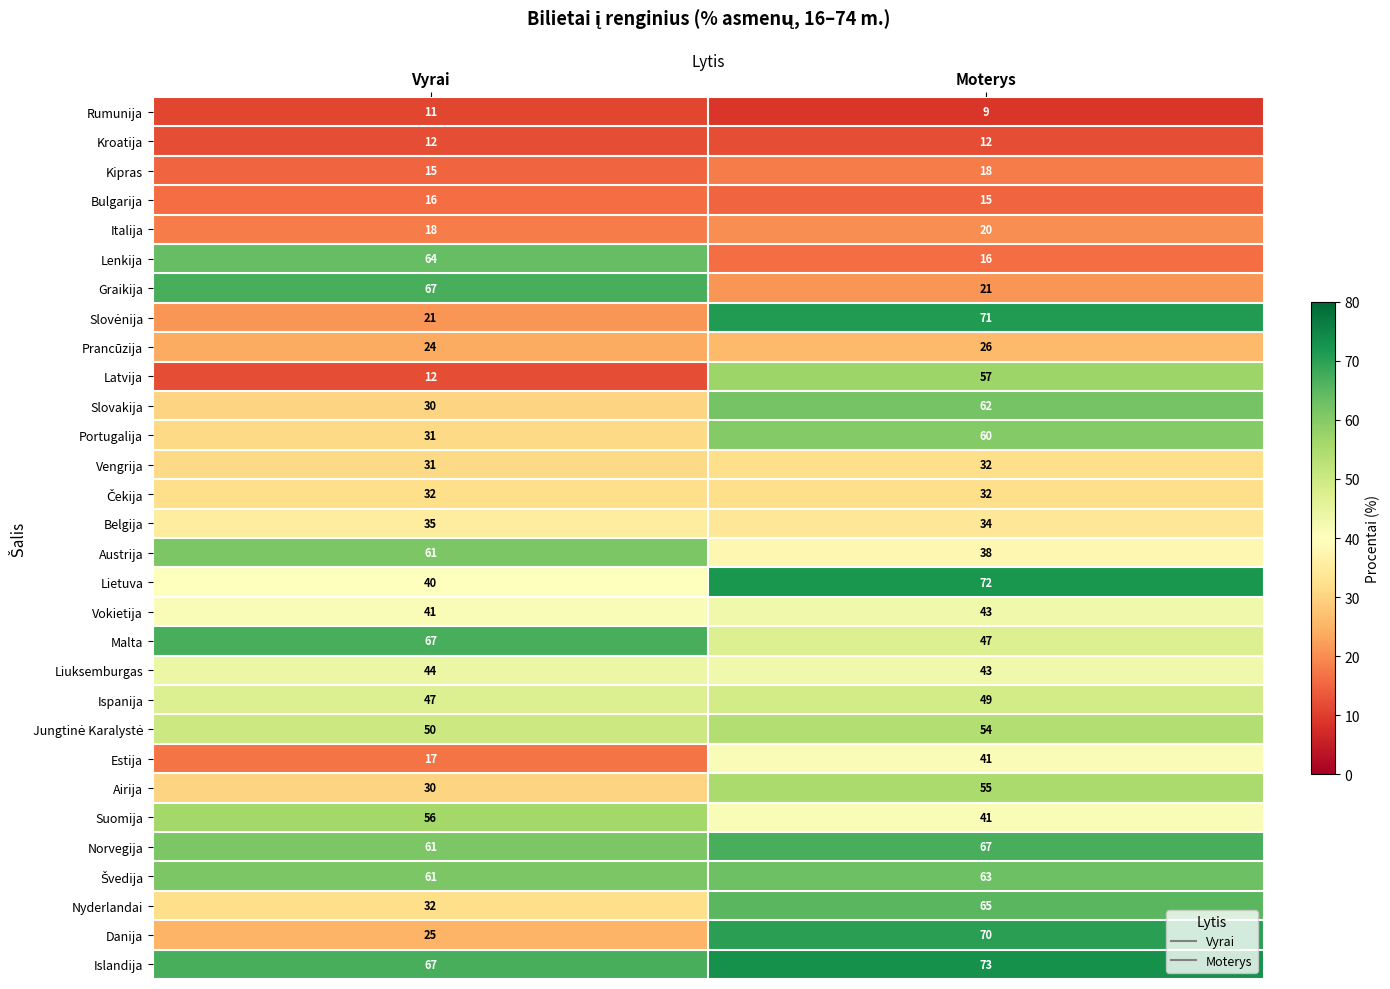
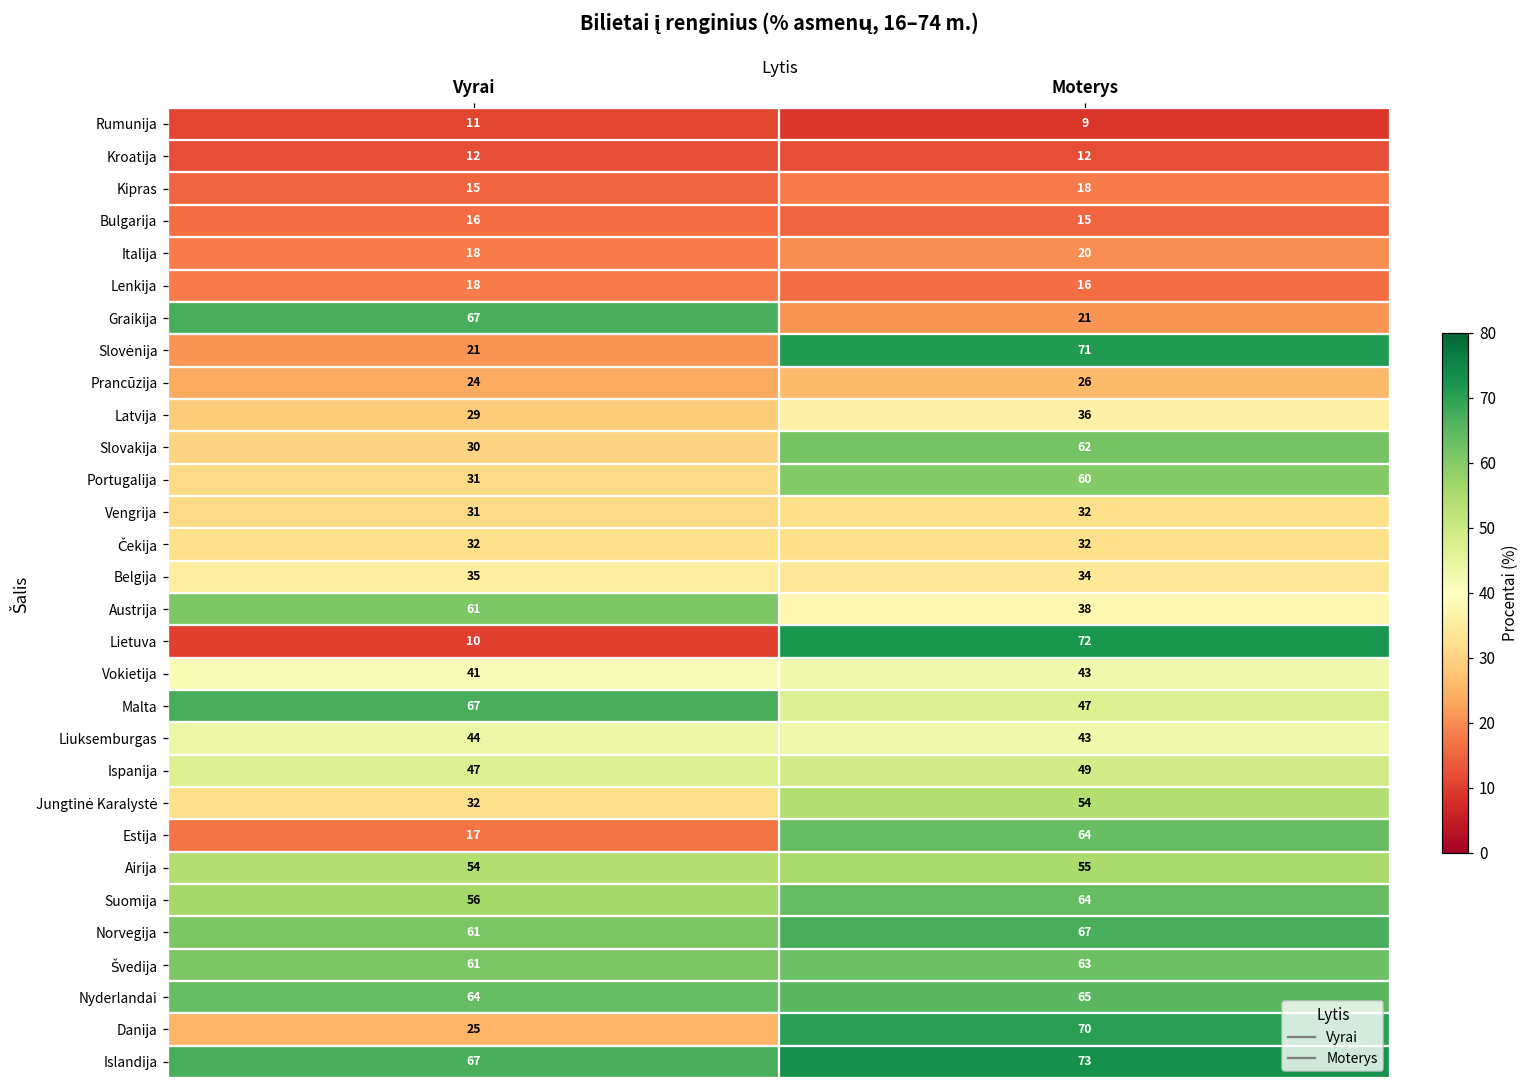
Lenkija, Vyrai: 64 -> 18
Latvija, Vyrai: 12 -> 29
Latvija, Moterys: 57 -> 36
Lietuva, Vyrai: 40 -> 10
Jungtinė Karalystė, Vyrai: 50 -> 32
Estija, Moterys: 41 -> 64
Airija, Vyrai: 30 -> 54
Suomija, Moterys: 41 -> 64
Nyderlandai, Vyrai: 32 -> 64
